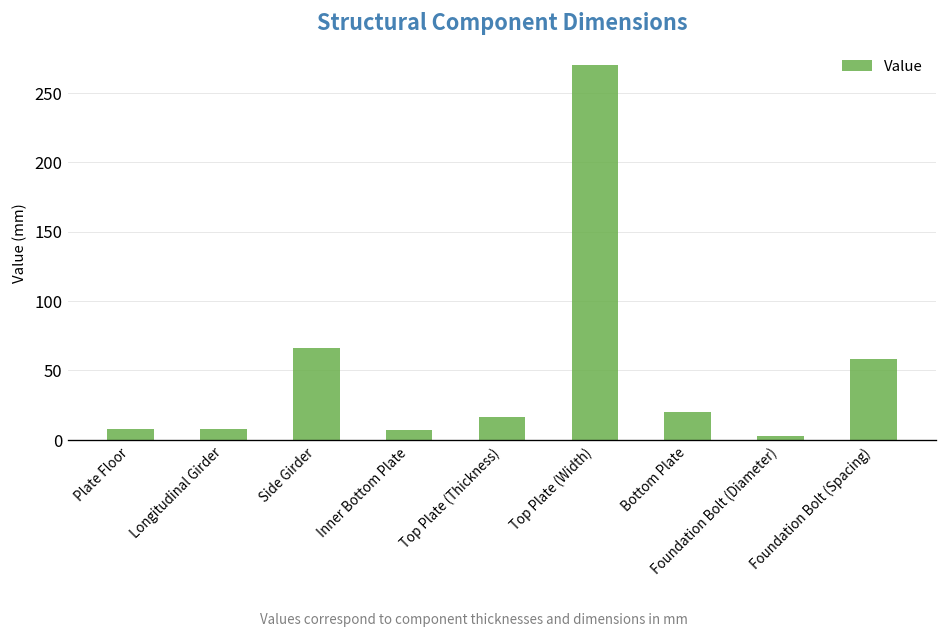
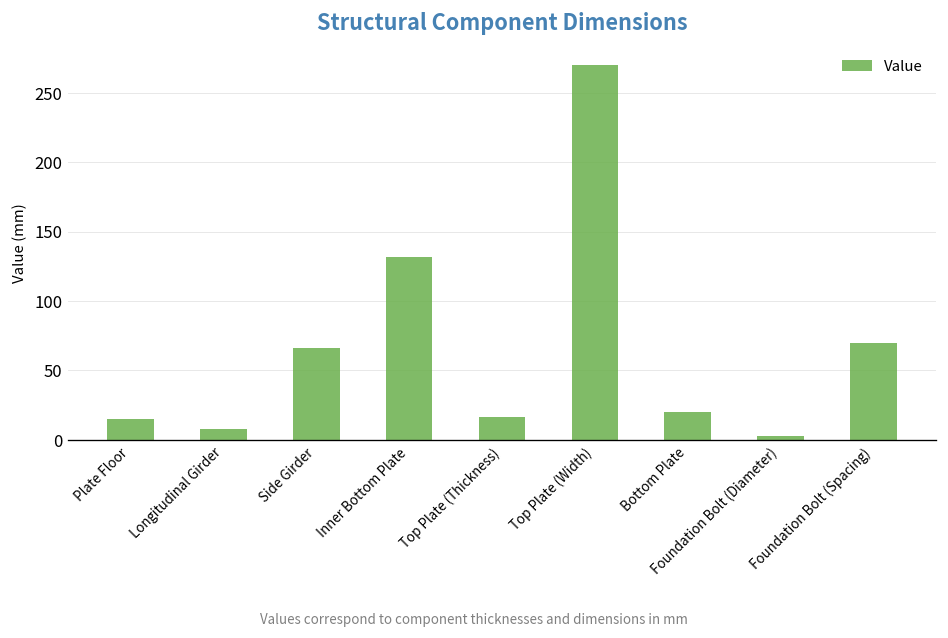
Plate Floor: 8 -> 15
Inner Bottom Plate: 7 -> 132
Foundation Bolt (Spacing): 58 -> 70
